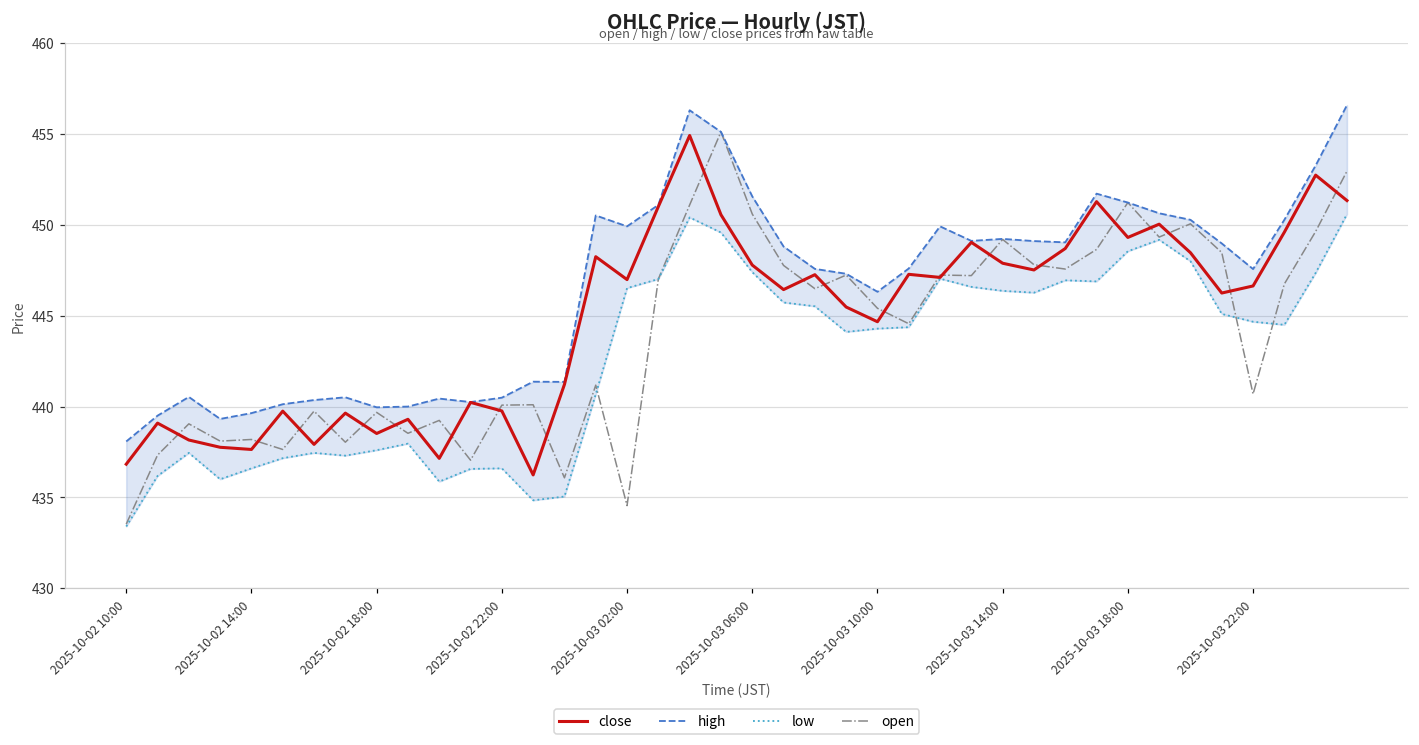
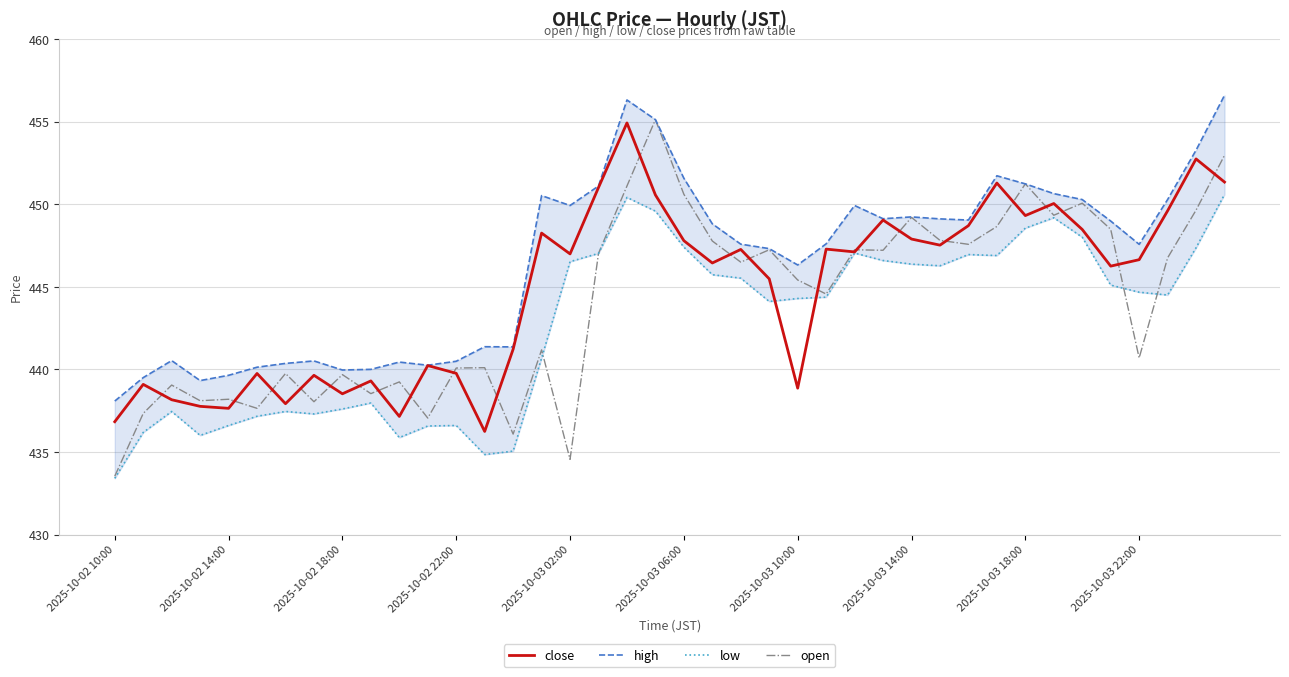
close, 2025-10-03 10:00: 444.7 -> 438.9
